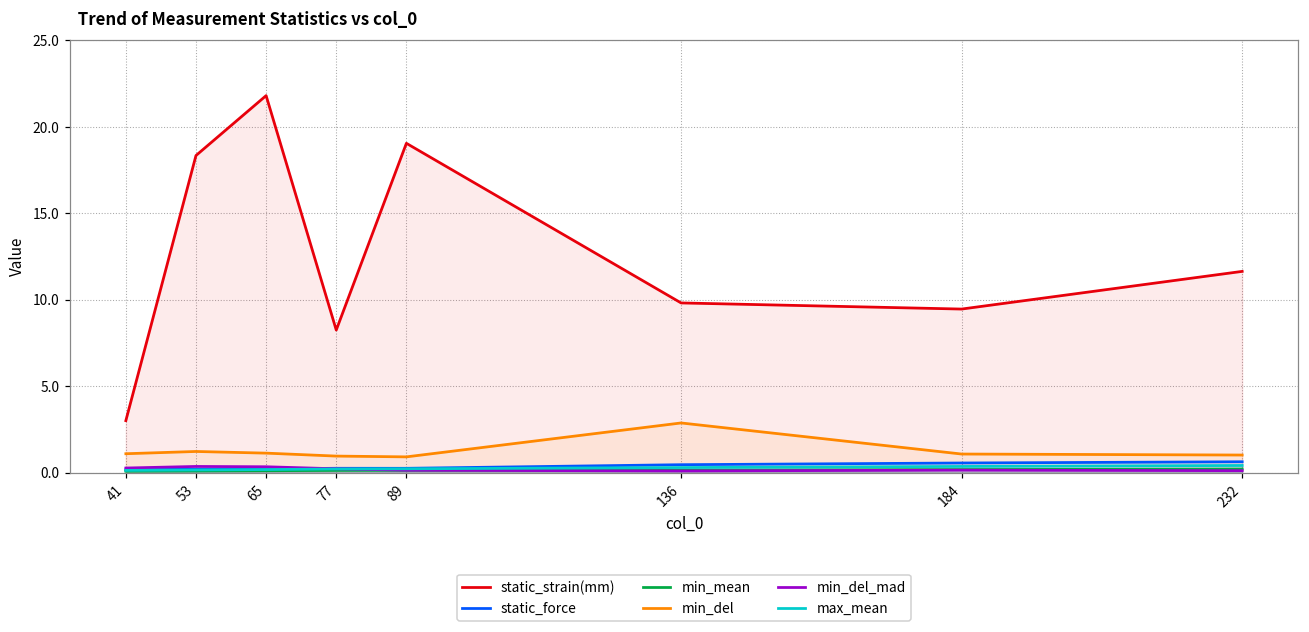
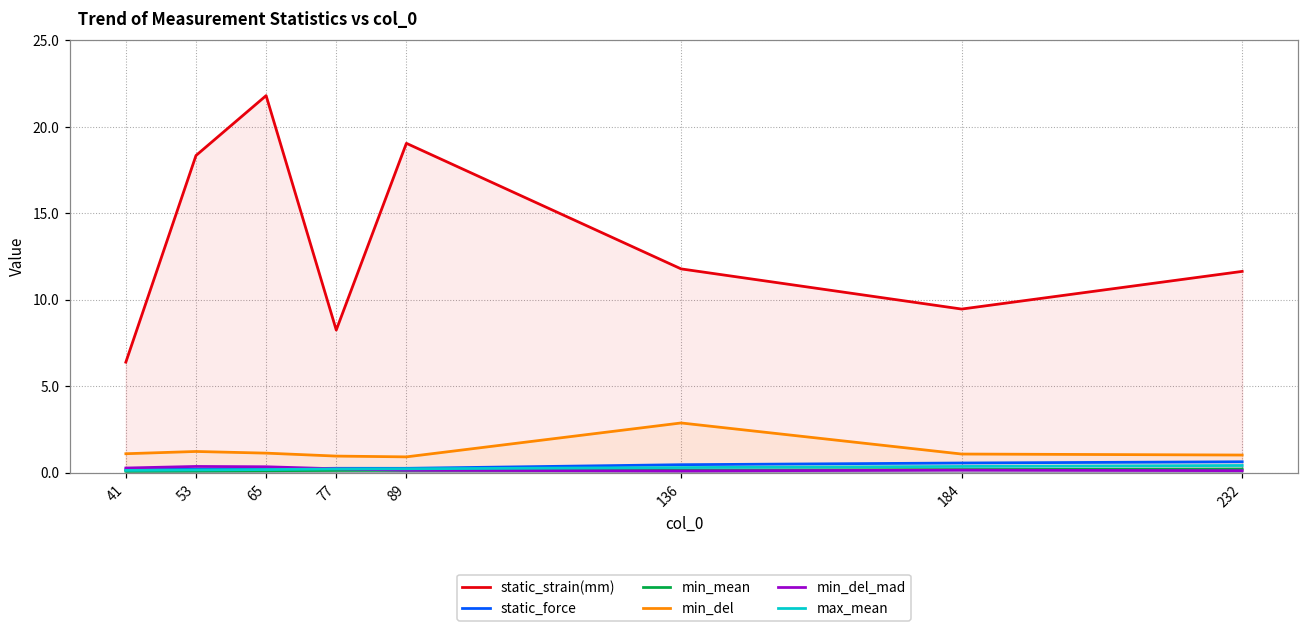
static_strain(mm), 41: 3.0 -> 6.4
static_strain(mm), 136: 9.8 -> 11.8
